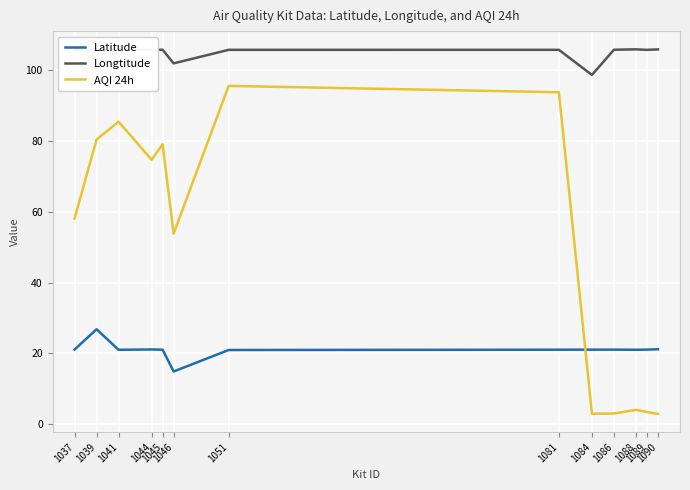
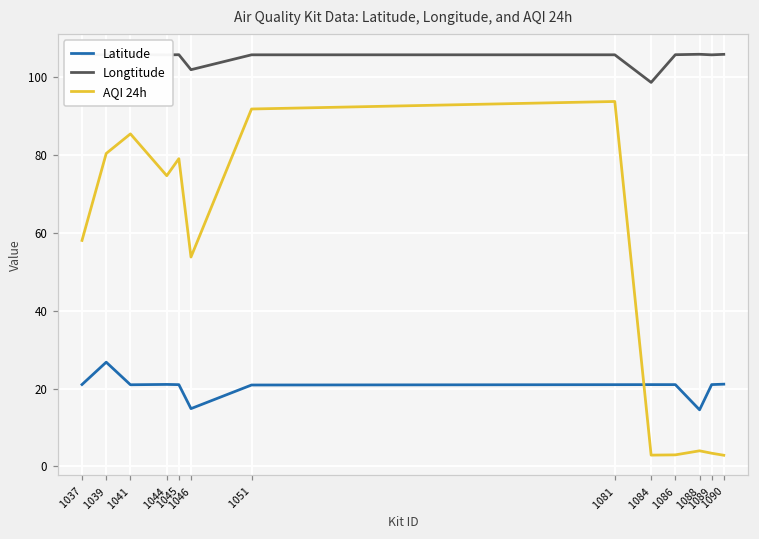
AQI 24h, 1051: 96 -> 92
Latitude, 1088: 21 -> 15
